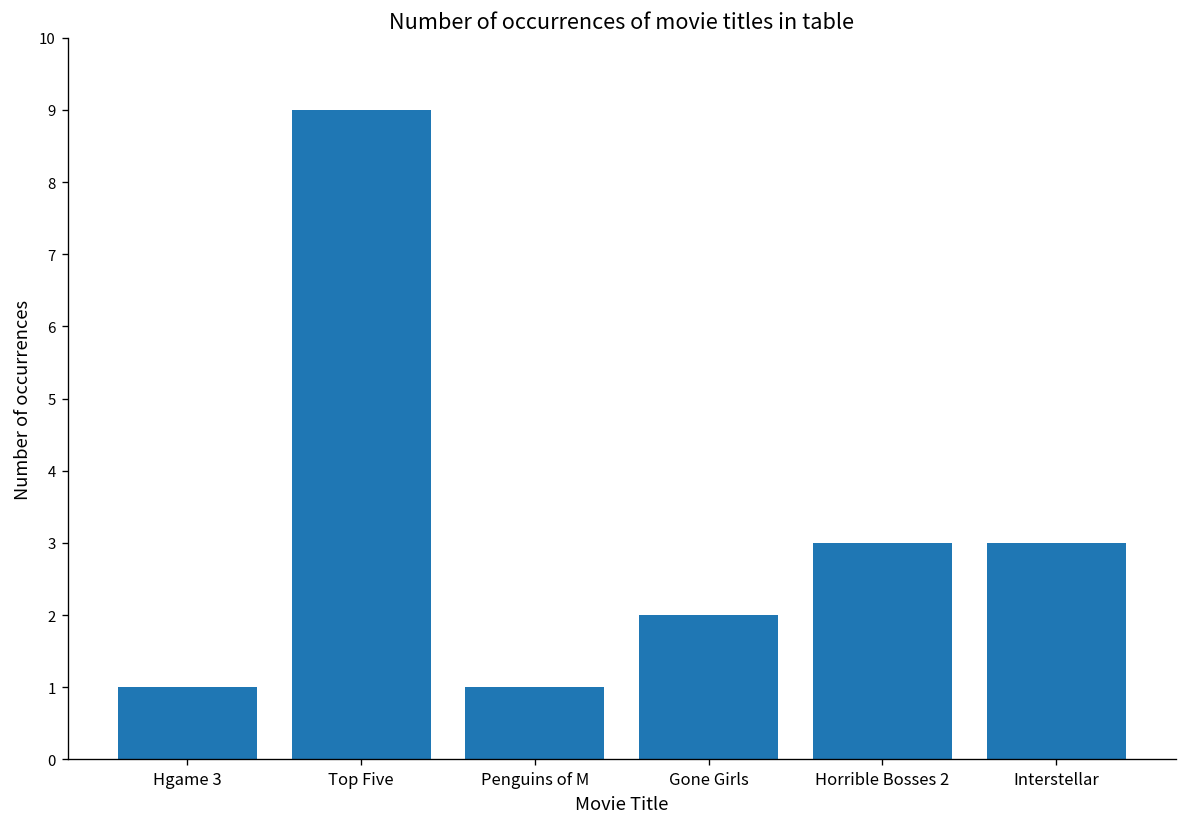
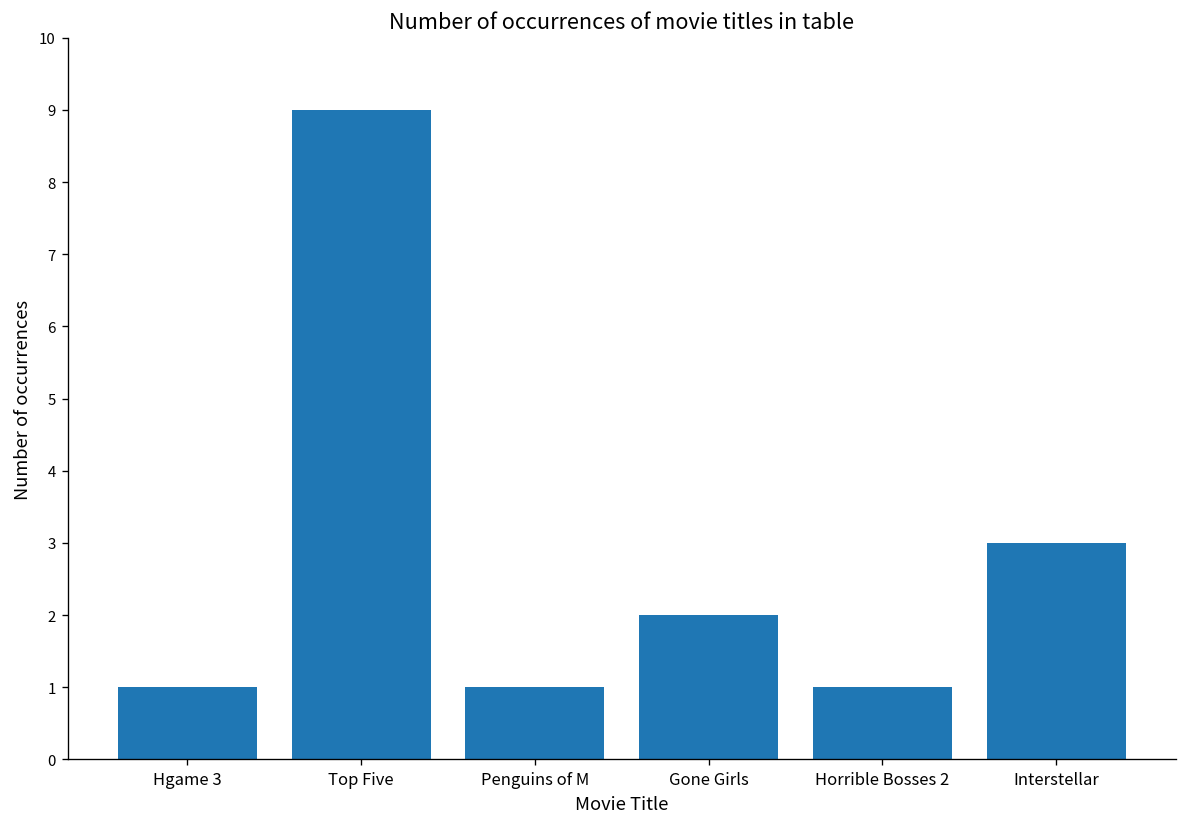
Horrible Bosses 2: 3 -> 1
